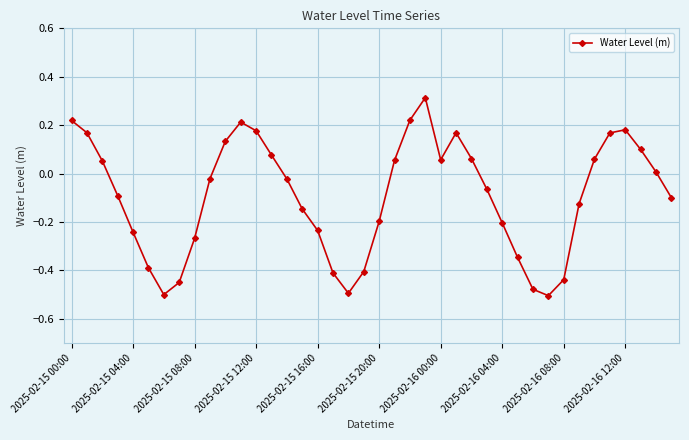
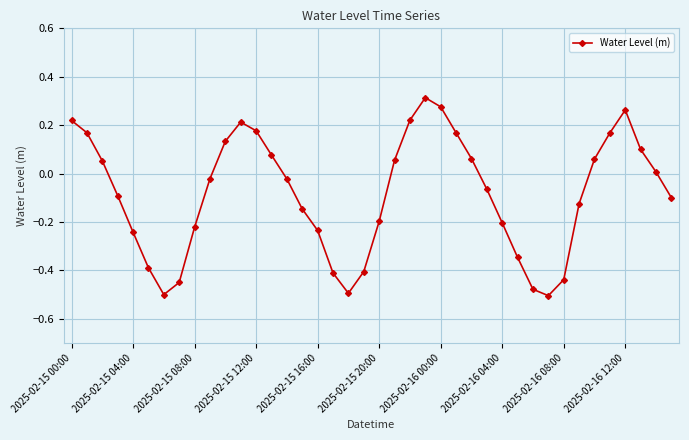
2025-02-15 08:00: -0.27 -> -0.22
2025-02-16 00:00: 0.06 -> 0.28
2025-02-16 12:00: 0.18 -> 0.26
